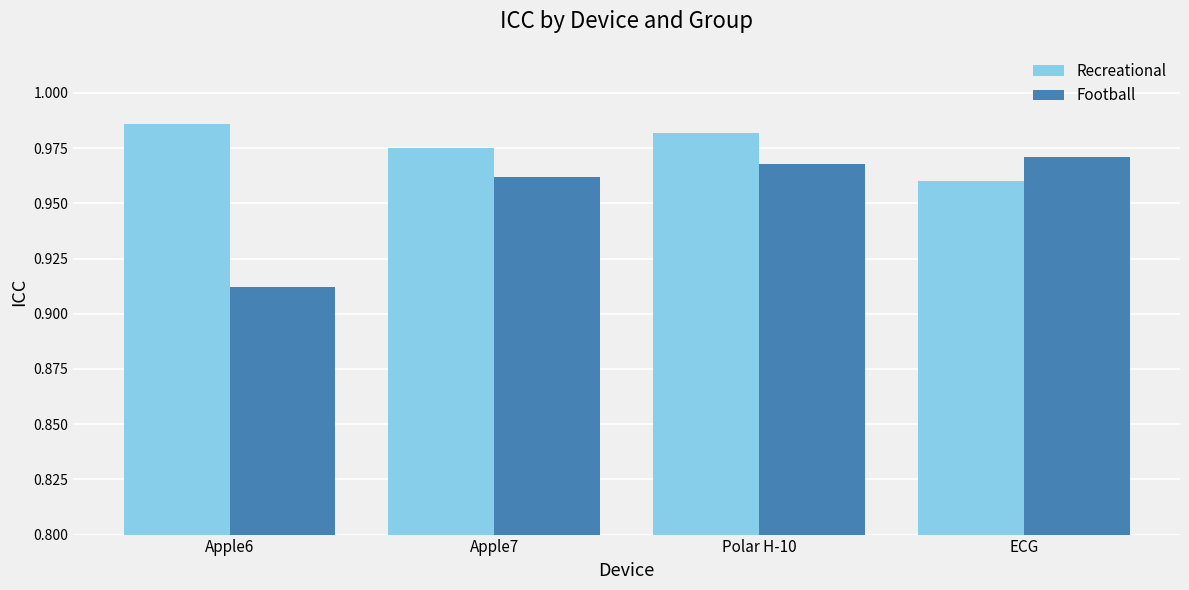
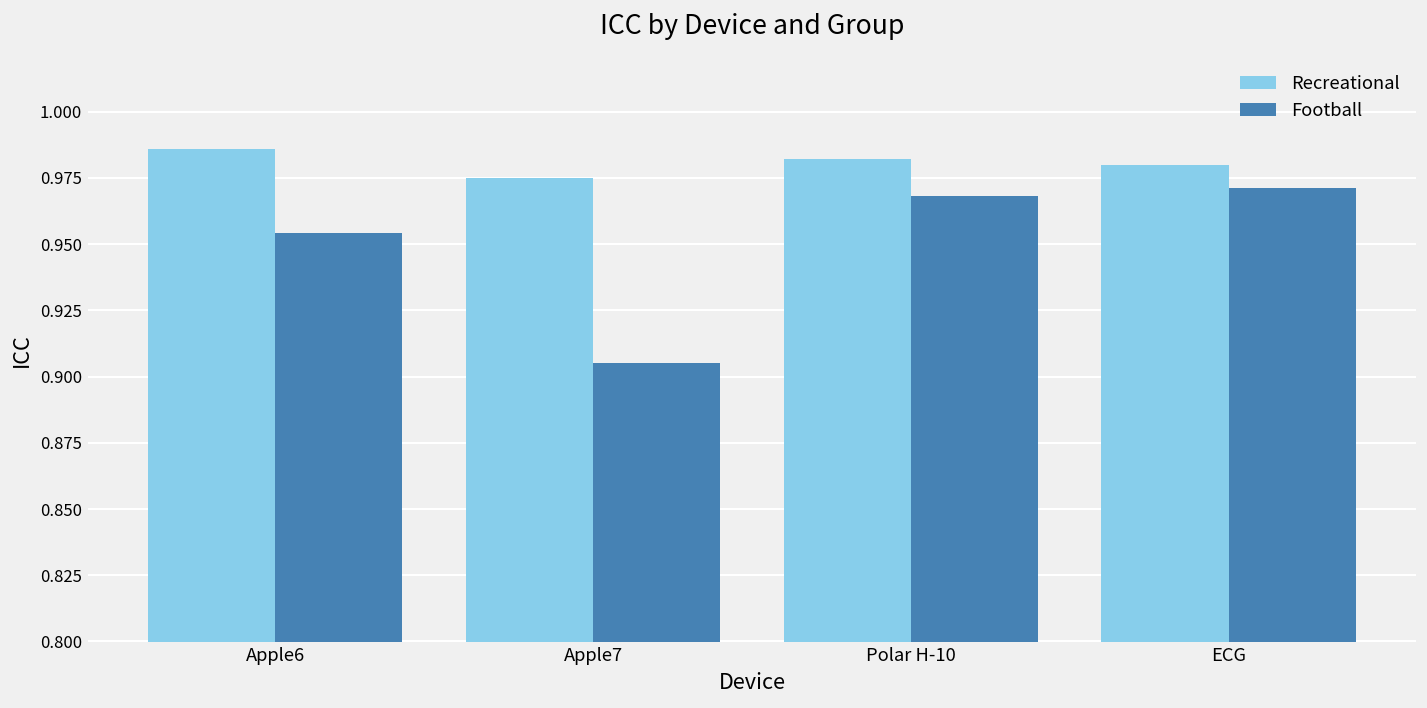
Football, Apple6: 0.912 -> 0.954
Football, Apple7: 0.962 -> 0.905
Recreational, ECG: 0.96 -> 0.98
